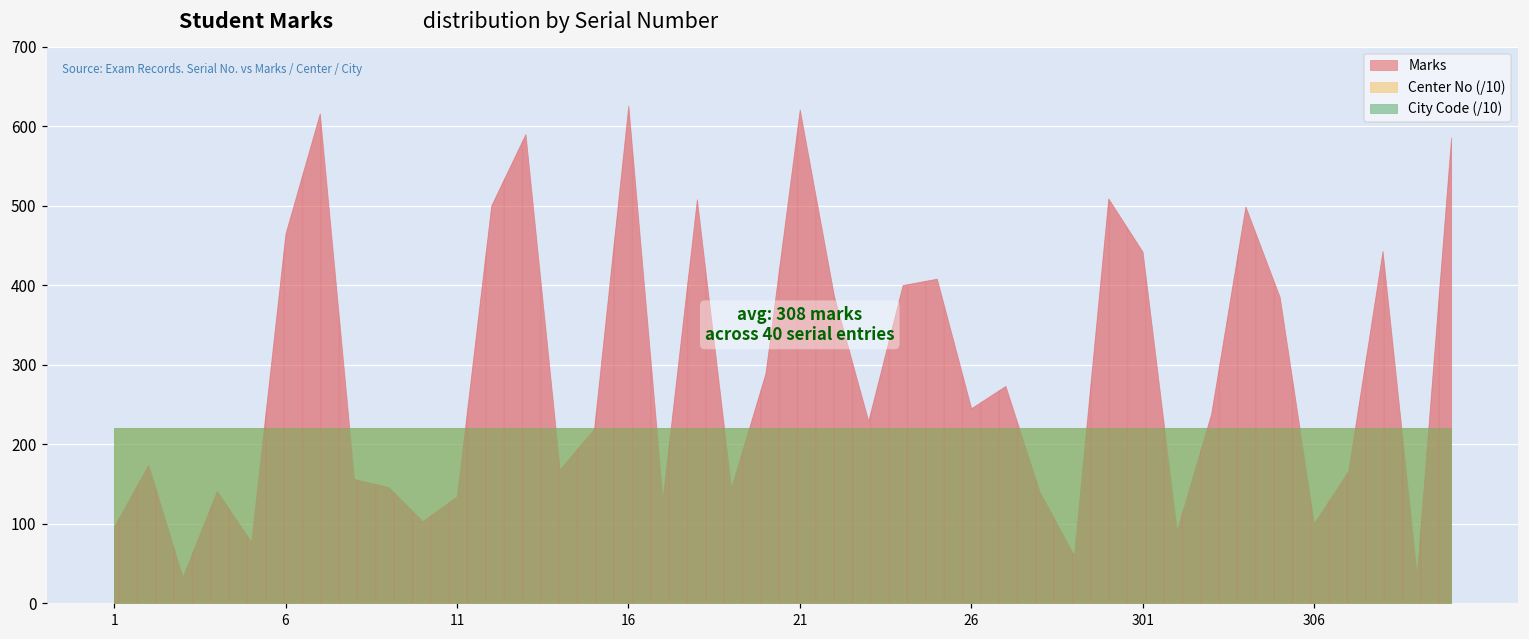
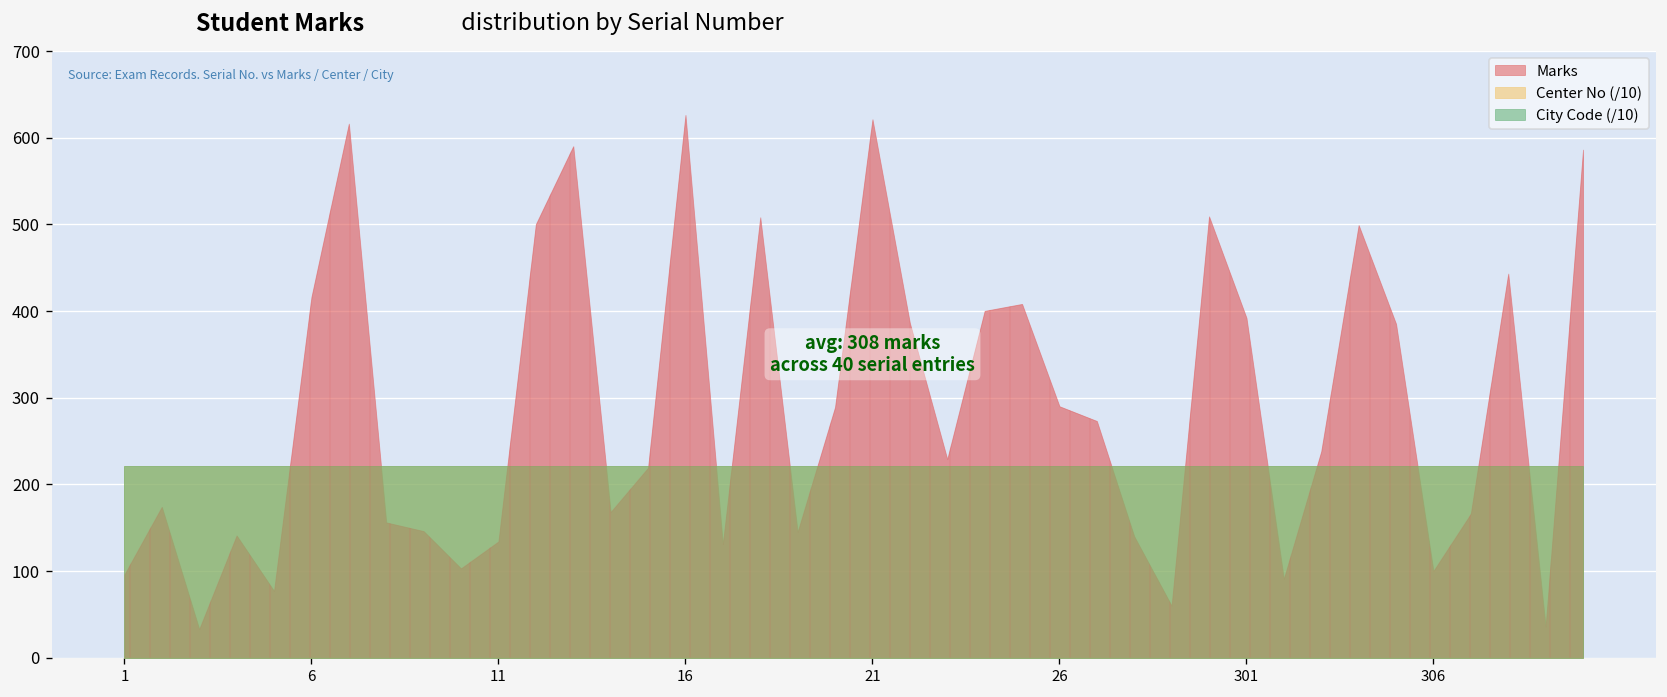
Marks, 6: 470 -> 420
Marks, 26: 250 -> 290
Marks, 301: 440 -> 390
